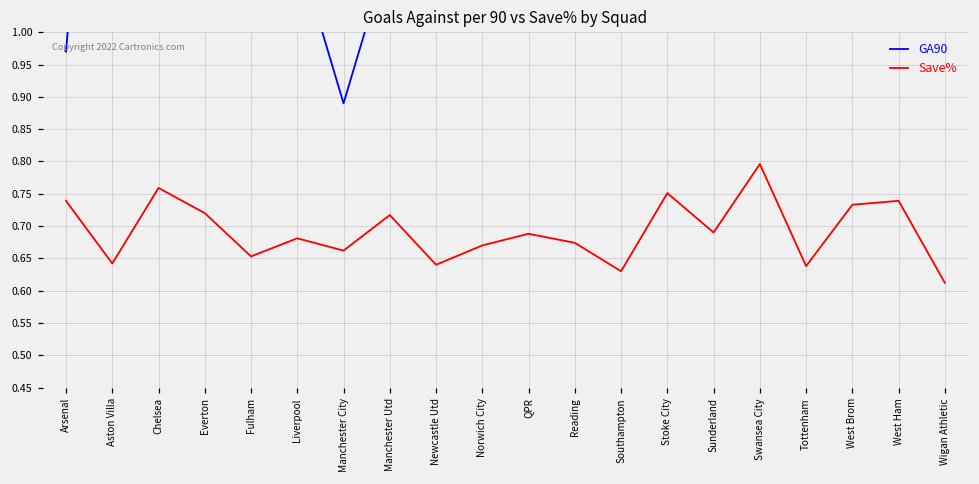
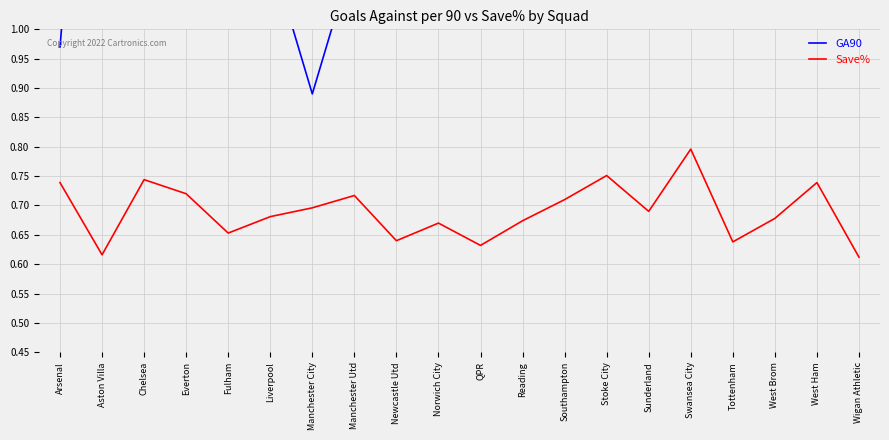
Save%, Aston Villa: 0.64 -> 0.62
Save%, Chelsea: 0.76 -> 0.74
Save%, Manchester City: 0.66 -> 0.70
Save%, QPR: 0.69 -> 0.63
Save%, Southampton: 0.63 -> 0.71
Save%, West Brom: 0.73 -> 0.68
